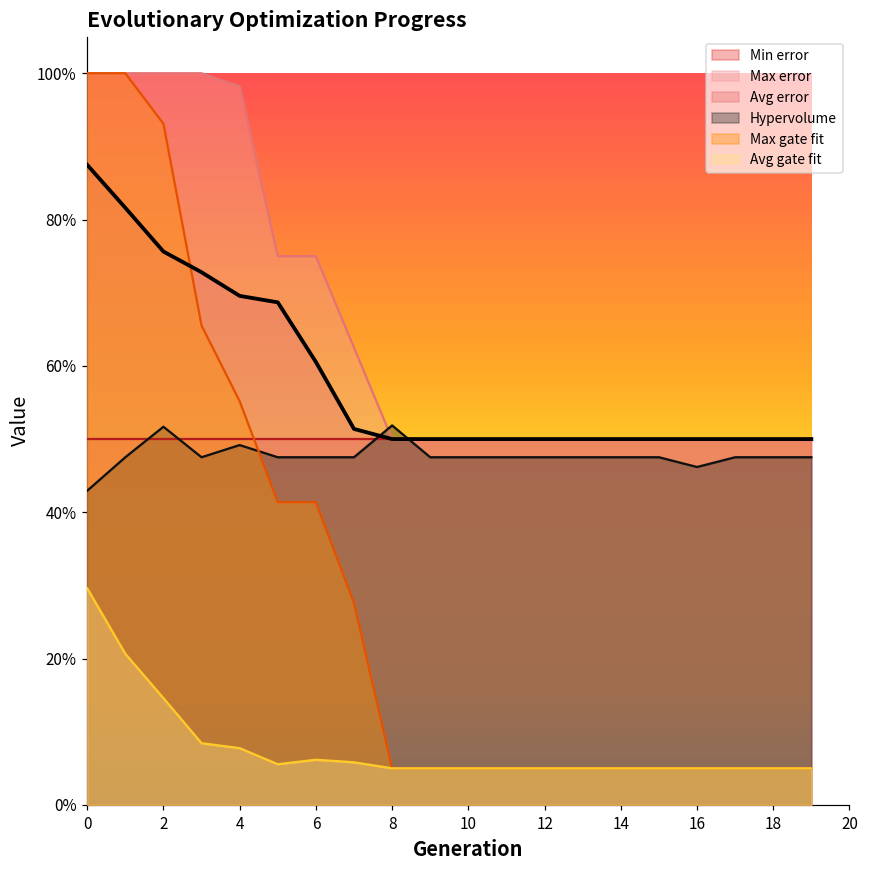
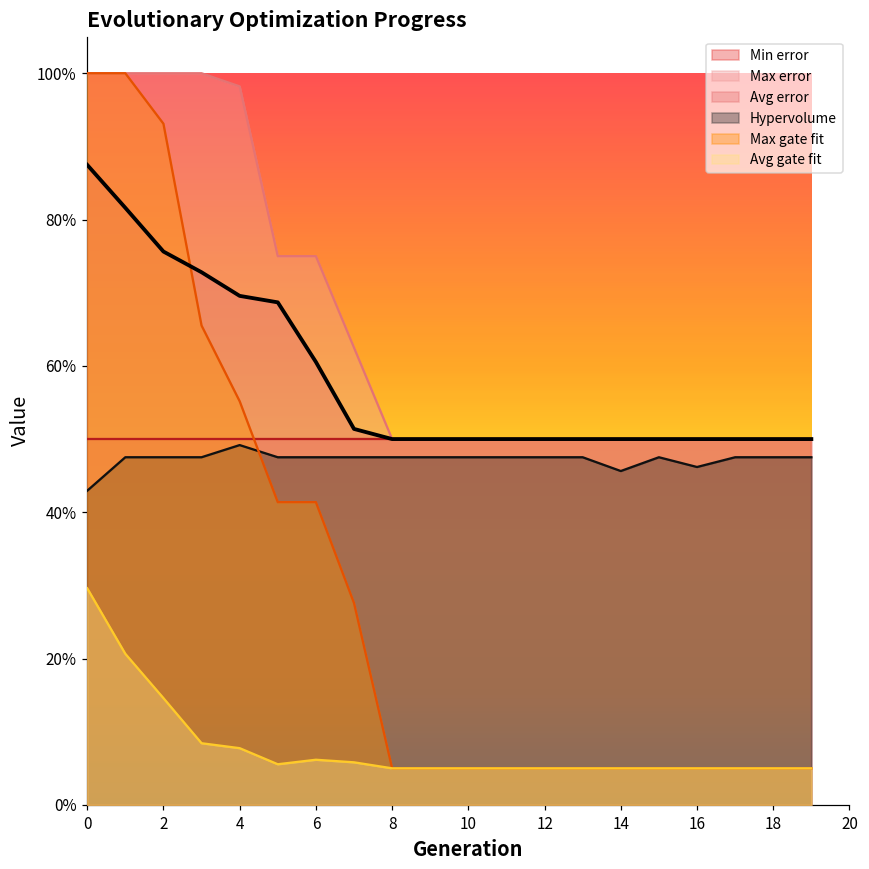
Hypervolume, 2: 52% -> 48%
Hypervolume, 8: 52% -> 48%
Hypervolume, 14: 48% -> 46%
